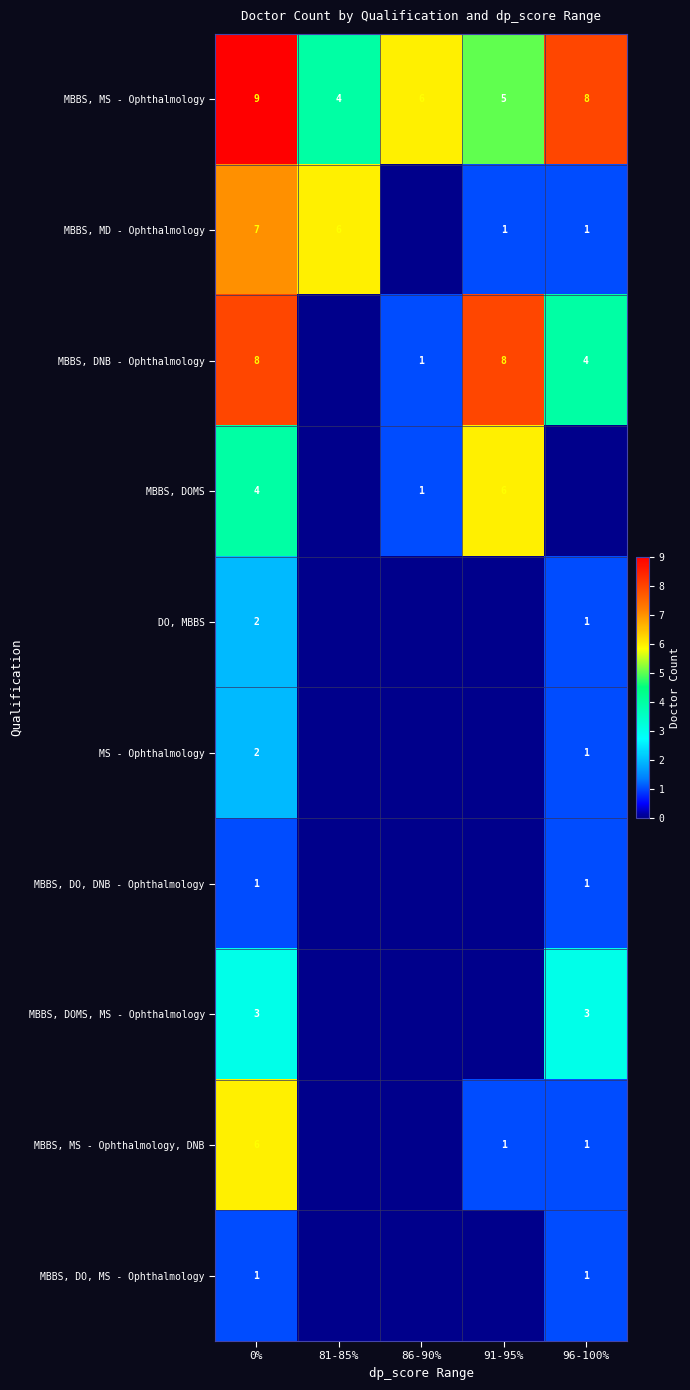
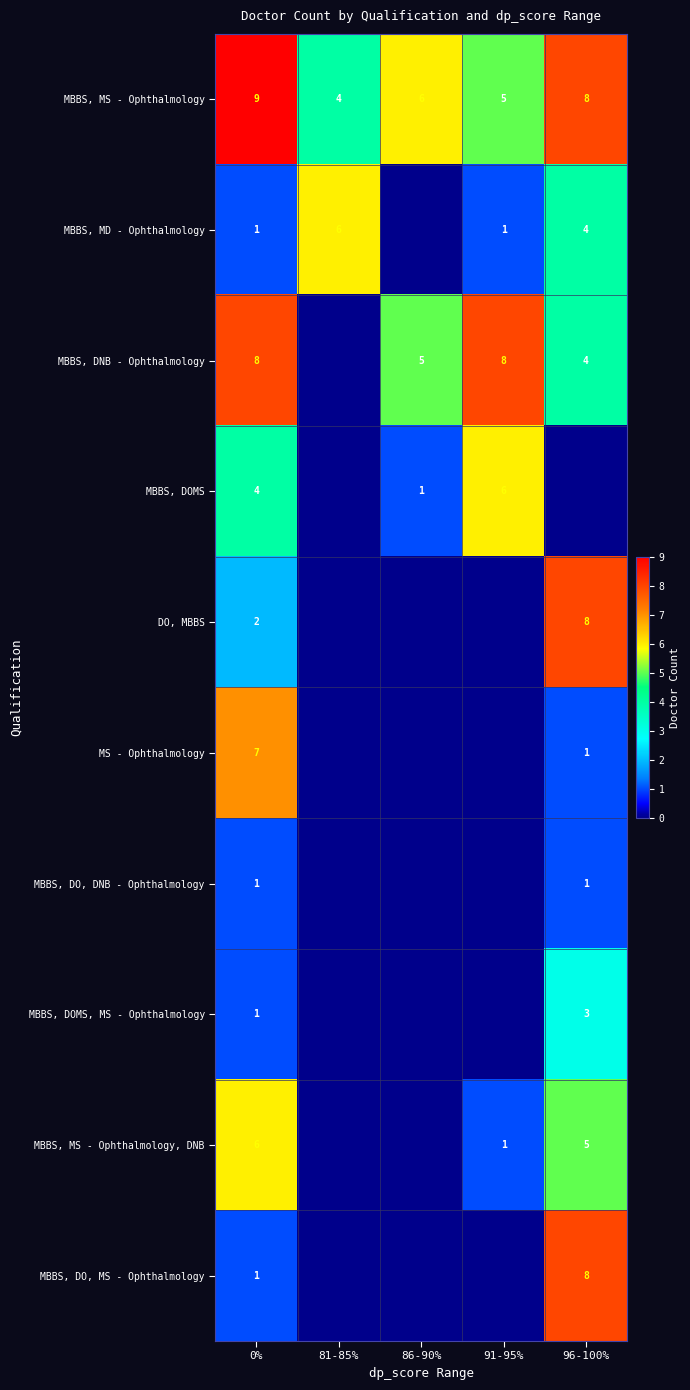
MBBS, MD - Ophthalmology, 0%: 7 -> 1
MBBS, MD - Ophthalmology, 96-100%: 1 -> 4
MBBS, DNB - Ophthalmology, 86-90%: 1 -> 5
DO, MBBS, 96-100%: 1 -> 8
MS - Ophthalmology, 0%: 2 -> 7
MBBS, DOMS, MS - Ophthalmology, 0%: 3 -> 1
MBBS, MS - Ophthalmology, DNB, 96-100%: 1 -> 5
MBBS, DO, MS - Ophthalmology, 96-100%: 1 -> 8
